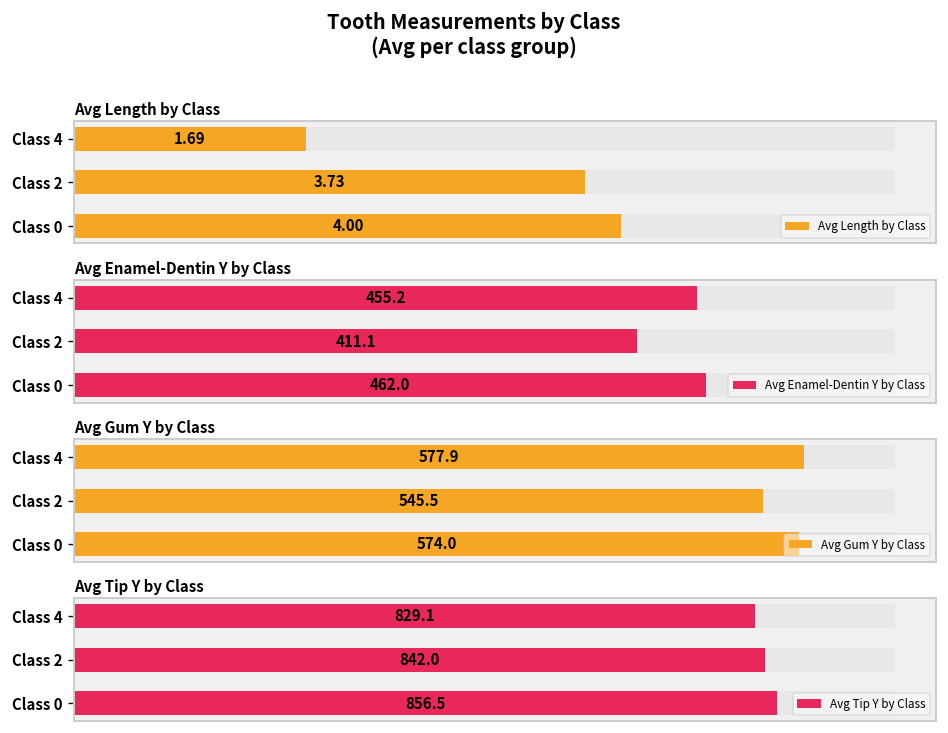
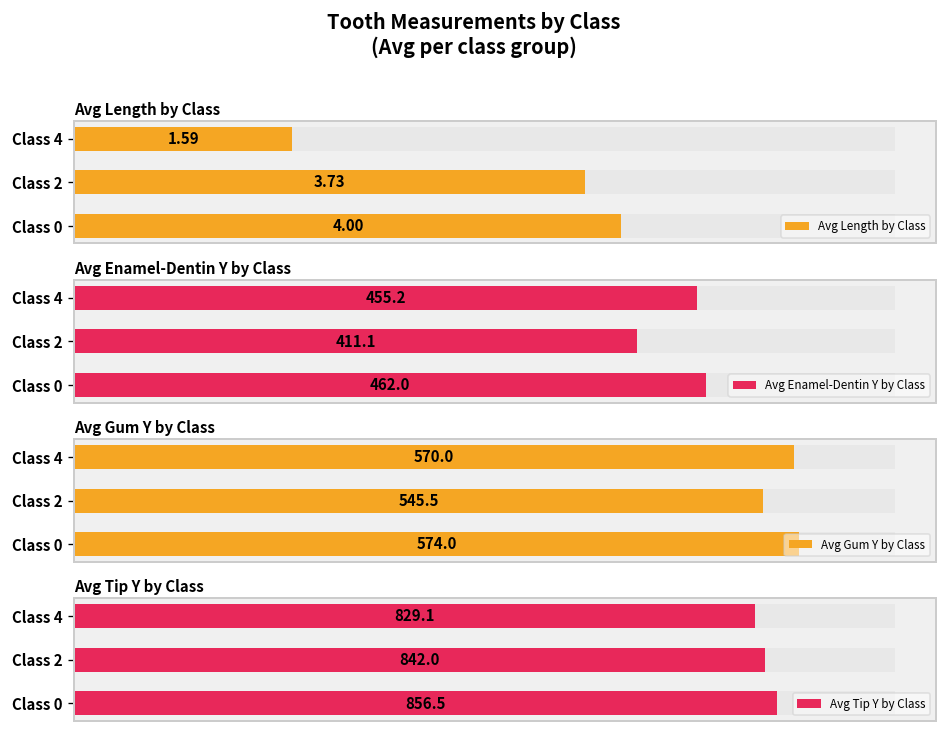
Avg Length by Class, Avg Length by Class, Class 4: 1.69 -> 1.59
Avg Gum Y by Class, Avg Gum Y by Class, Class 4: 577.9 -> 570.0
